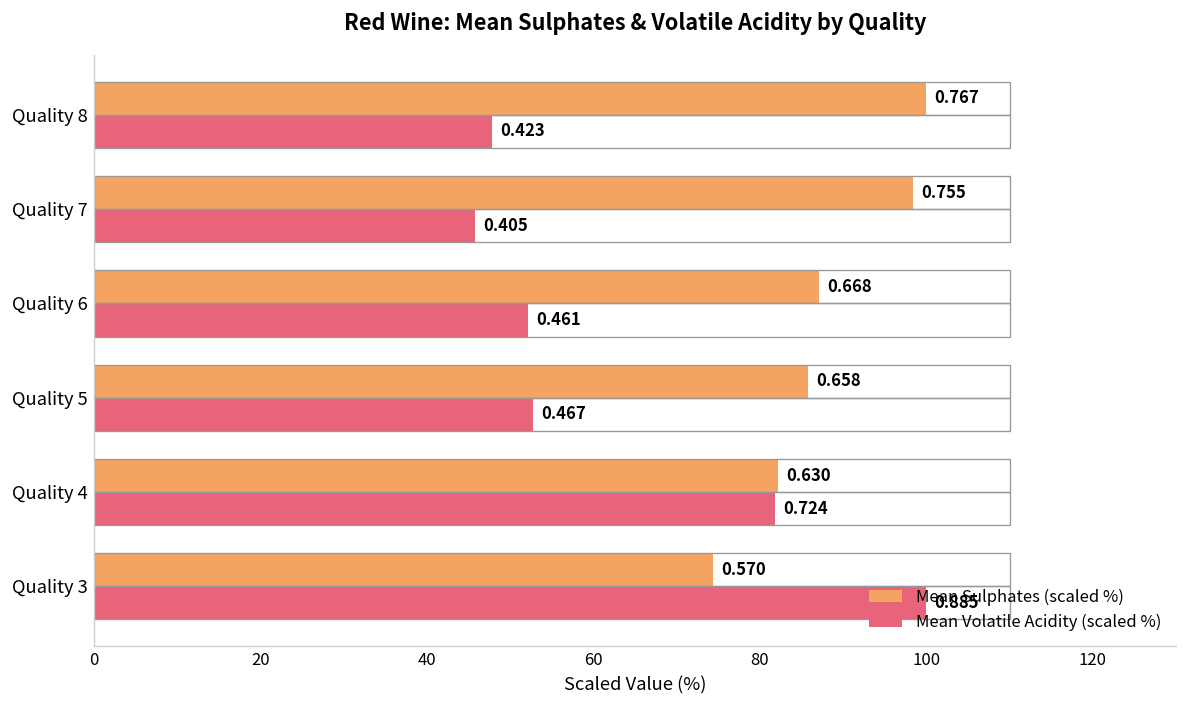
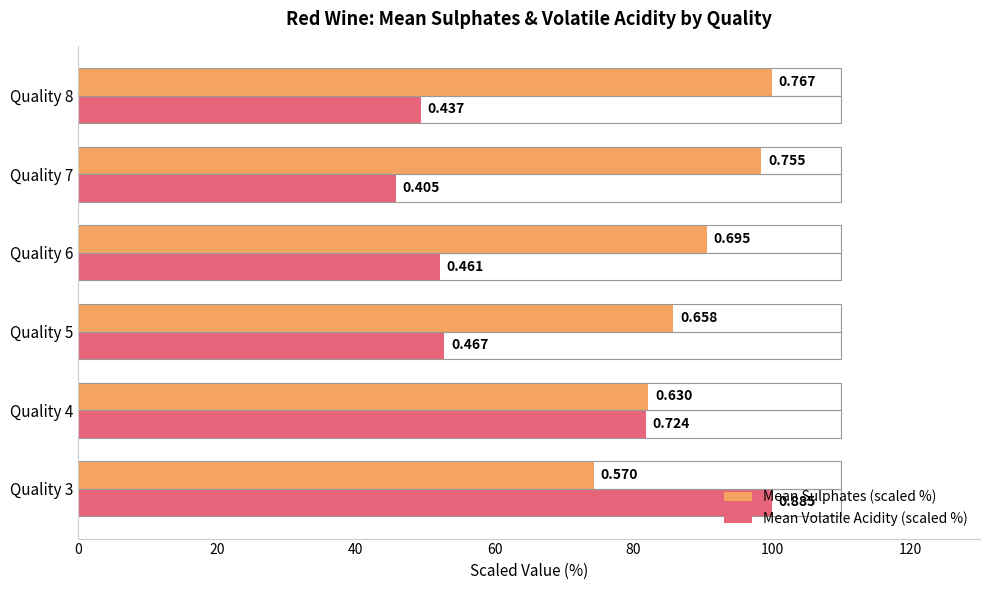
Mean Volatile Acidity (scaled %), Quality 8: 0.423 -> 0.437
Mean Sulphates (scaled %), Quality 6: 0.668 -> 0.695
